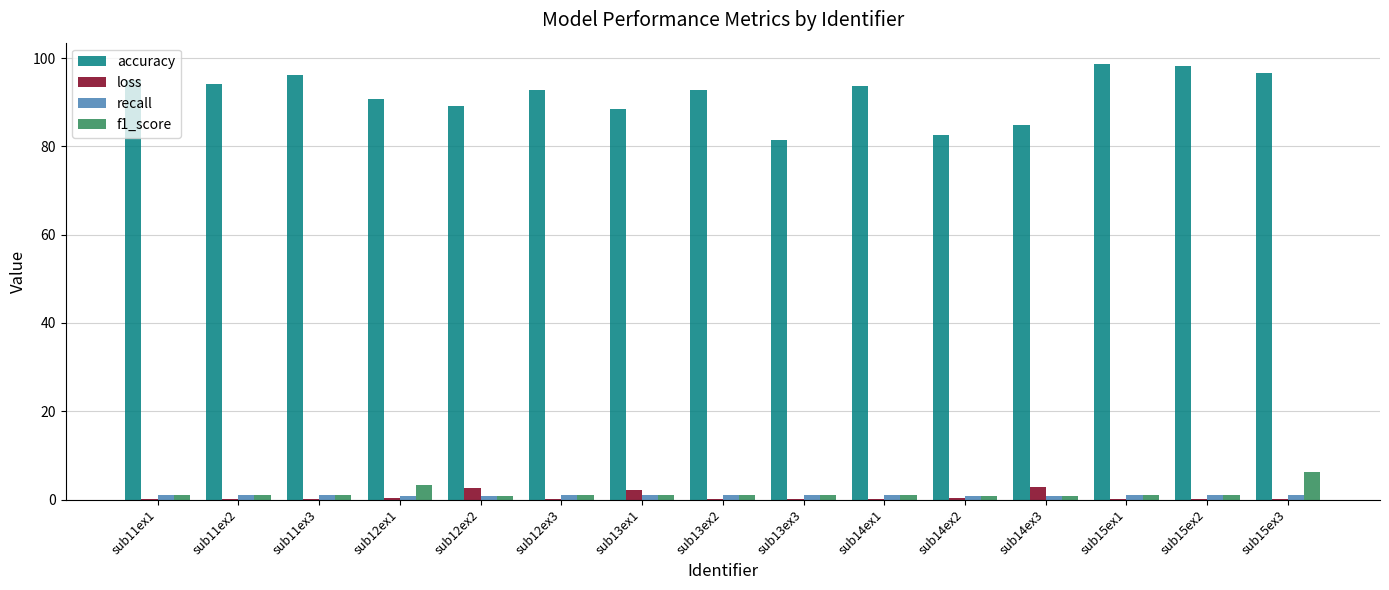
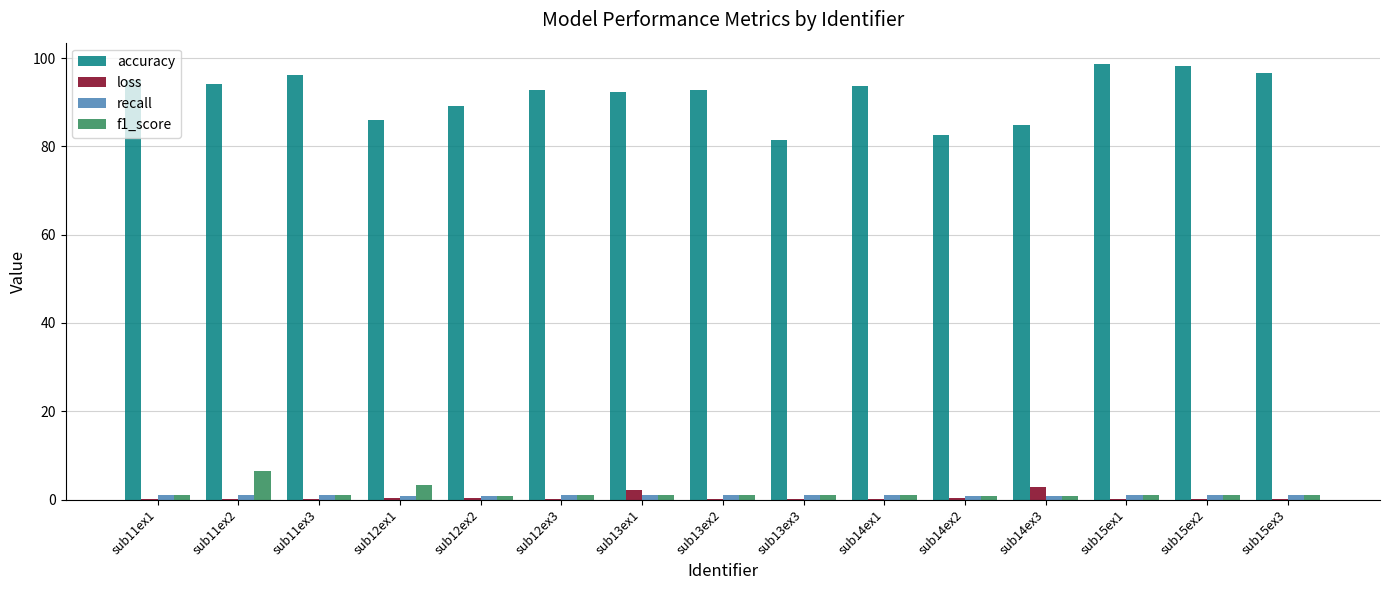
f1_score, sub11ex2: 1 -> 6
accuracy, sub12ex1: 91 -> 86
loss, sub12ex2: 3 -> 0
accuracy, sub13ex1: 89 -> 92
f1_score, sub15ex3: 6 -> 1
